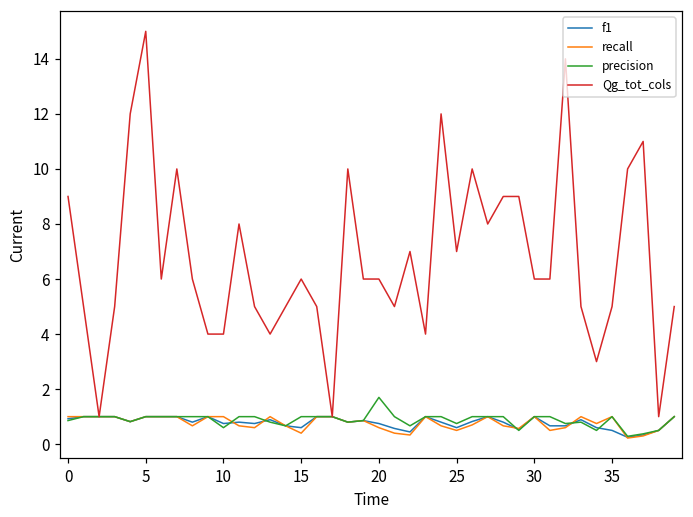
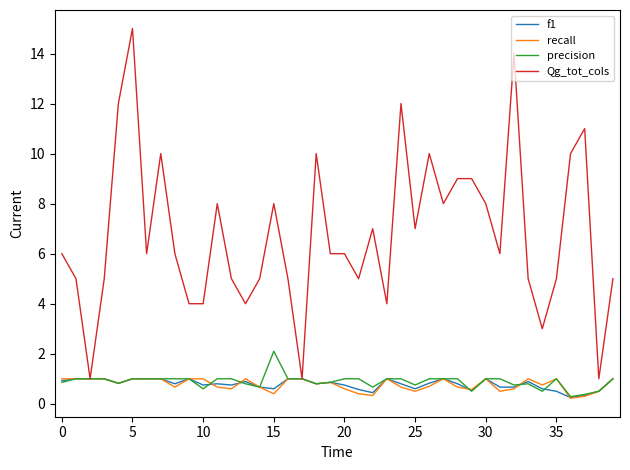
Qg_tot_cols, 0: 9 -> 6
precision, 15: 1.0 -> 2.1
Qg_tot_cols, 15: 6 -> 8
precision, 20: 1.7 -> 1.0
Qg_tot_cols, 30: 6 -> 8
